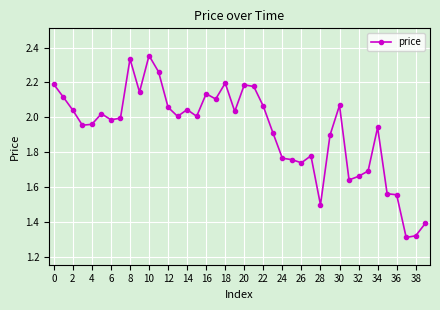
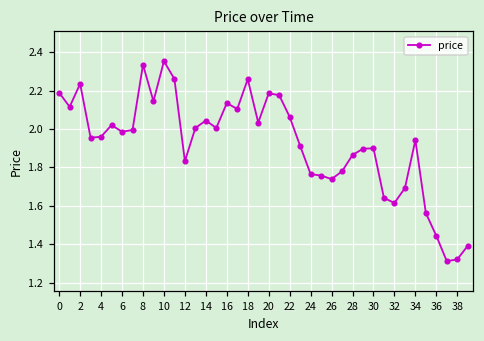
2: 2.04 -> 2.24
12: 2.06 -> 1.83
18: 2.20 -> 2.26
28: 1.50 -> 1.86
30: 2.07 -> 1.90
32: 1.66 -> 1.61
36: 1.56 -> 1.44
